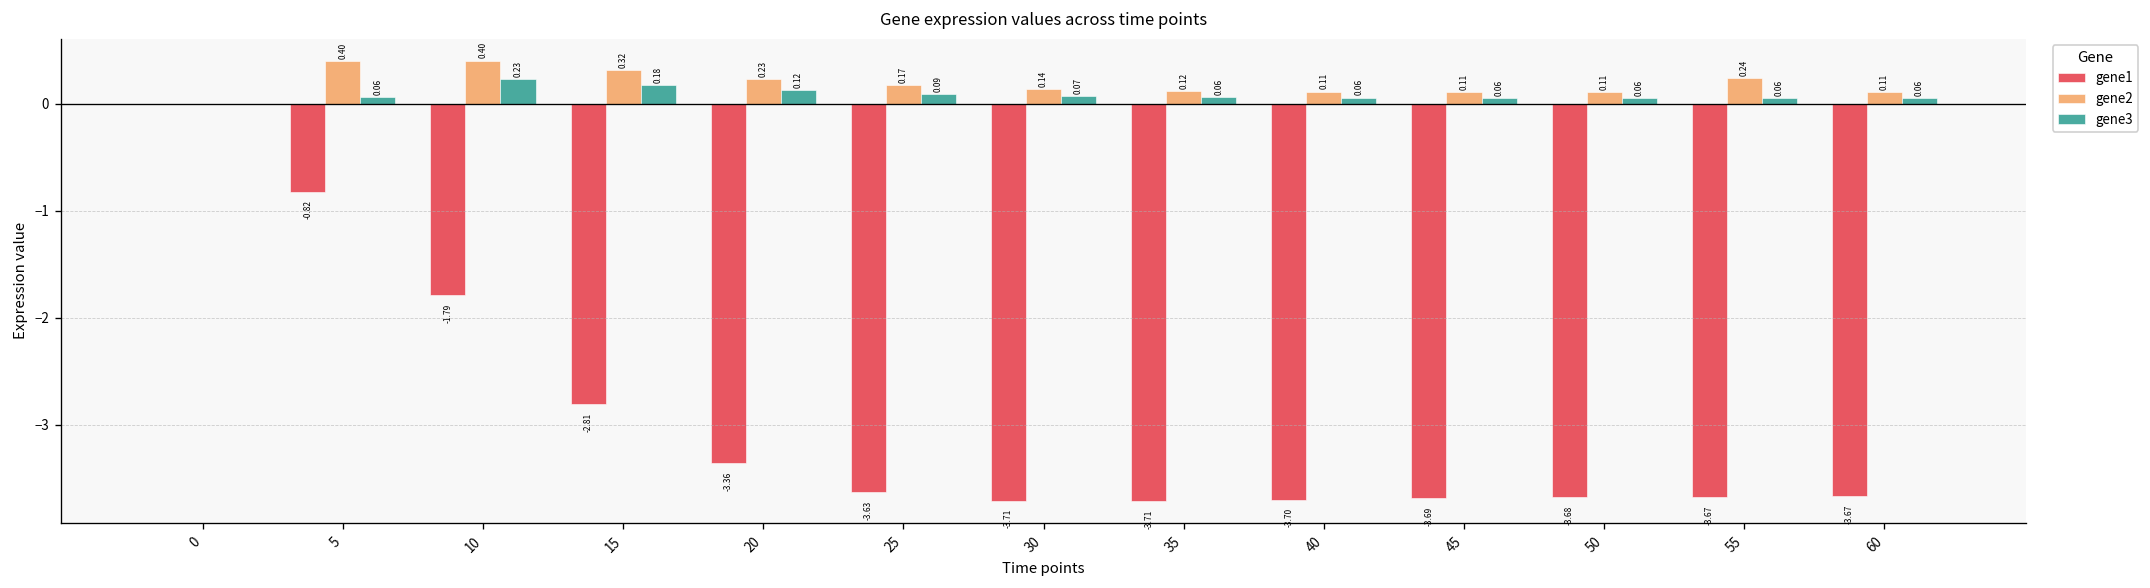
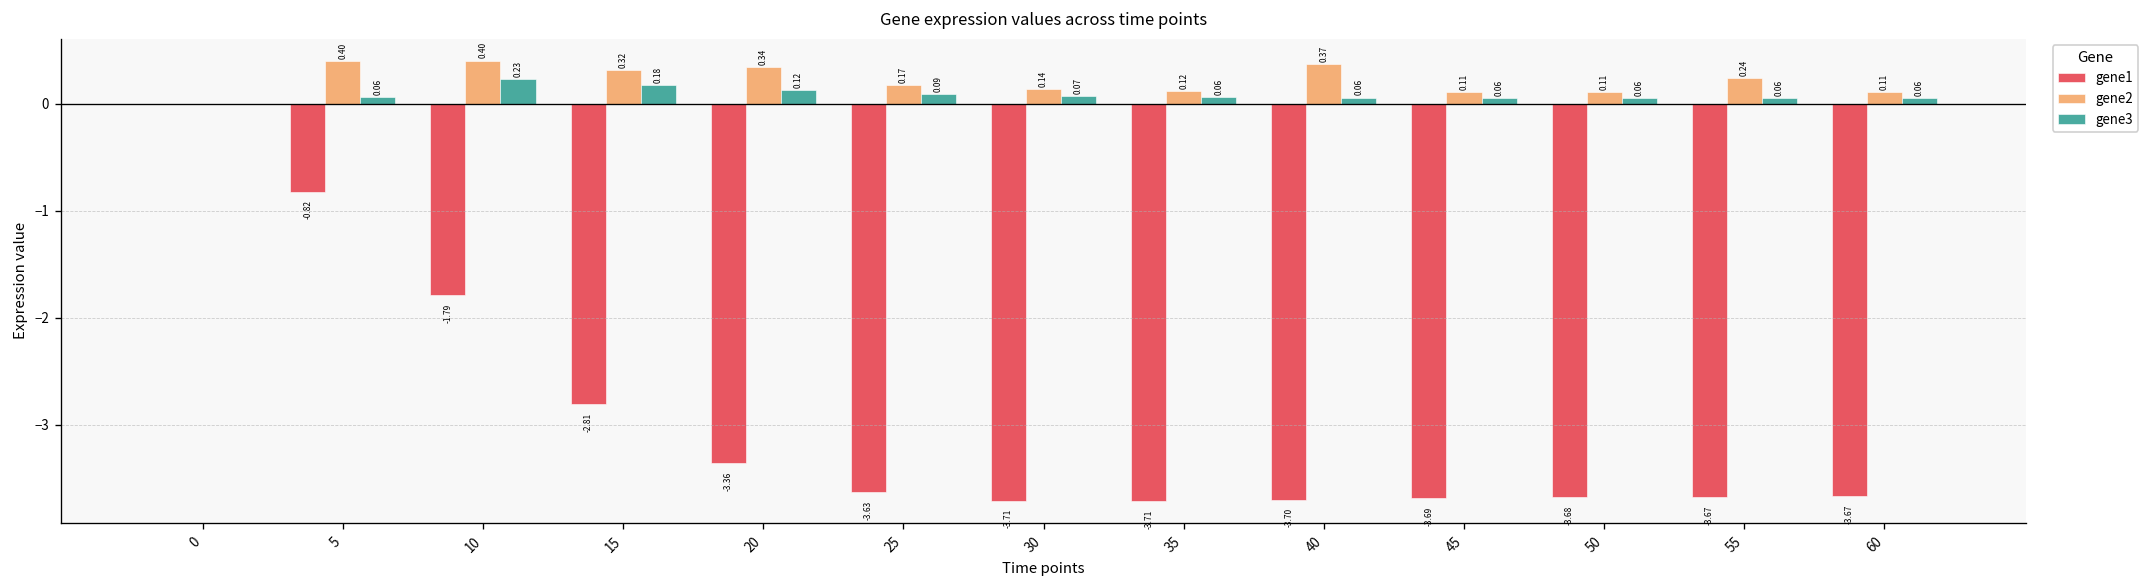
gene2, 20: 0.23 -> 0.34
gene2, 40: 0.11 -> 0.37
